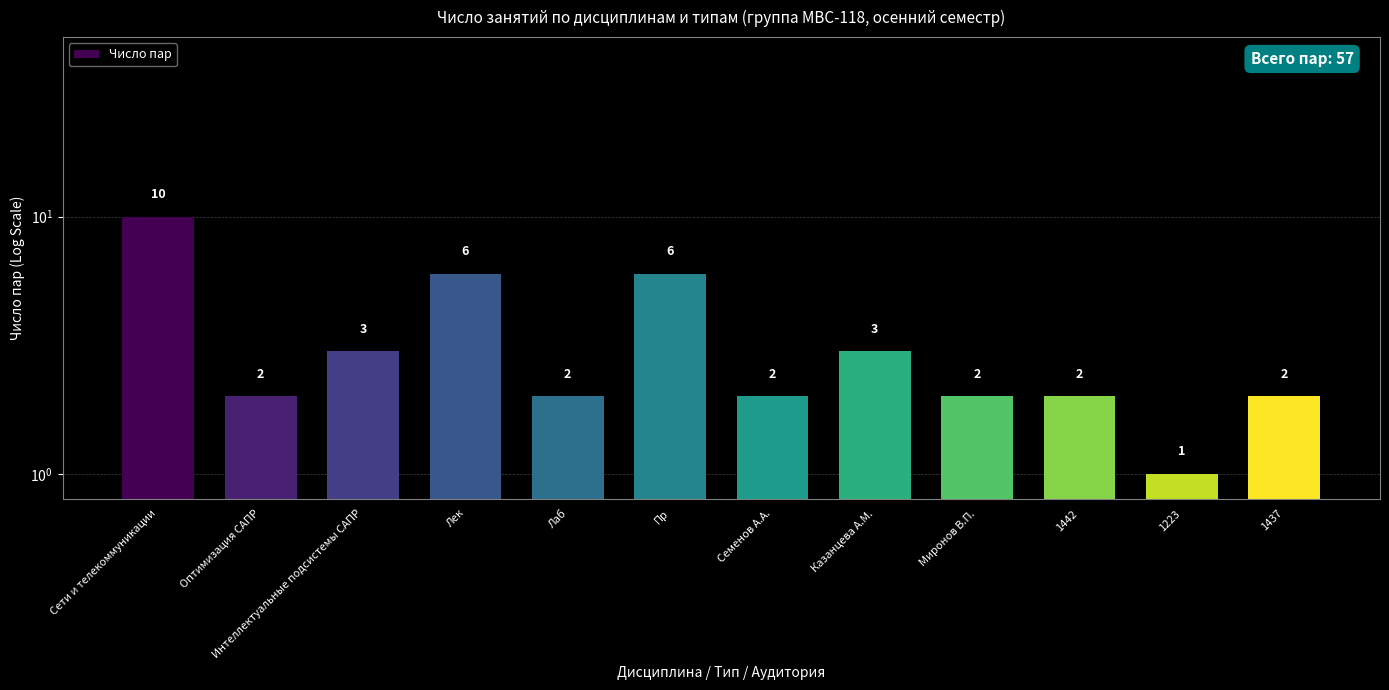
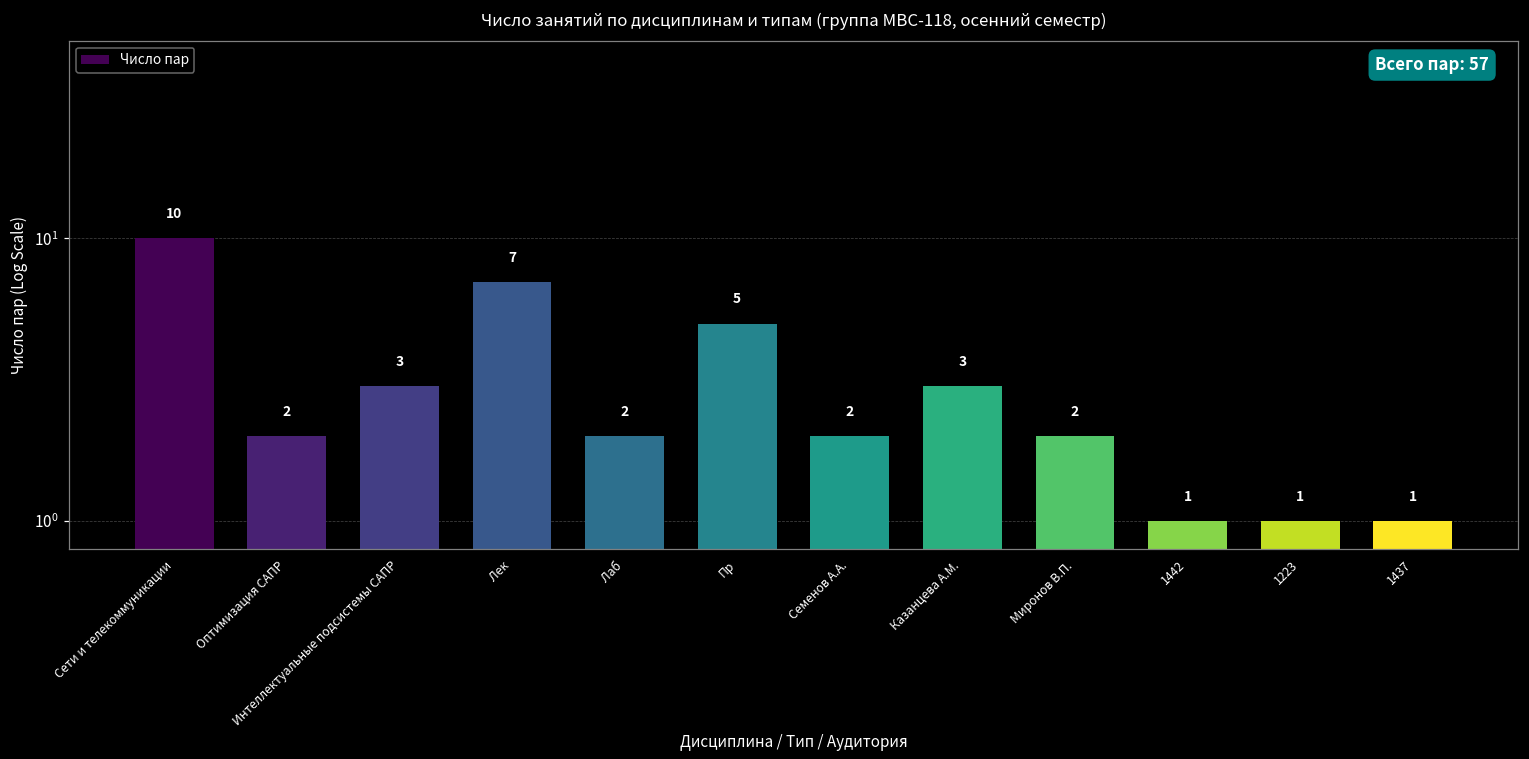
Лек: 6 -> 7
Пр: 6 -> 5
1442: 2 -> 1
1437: 2 -> 1
